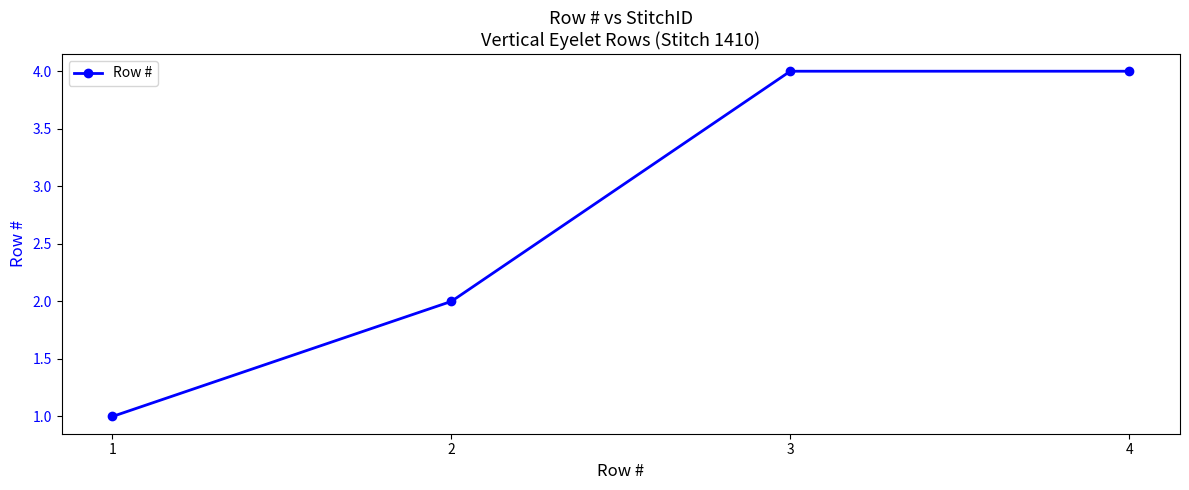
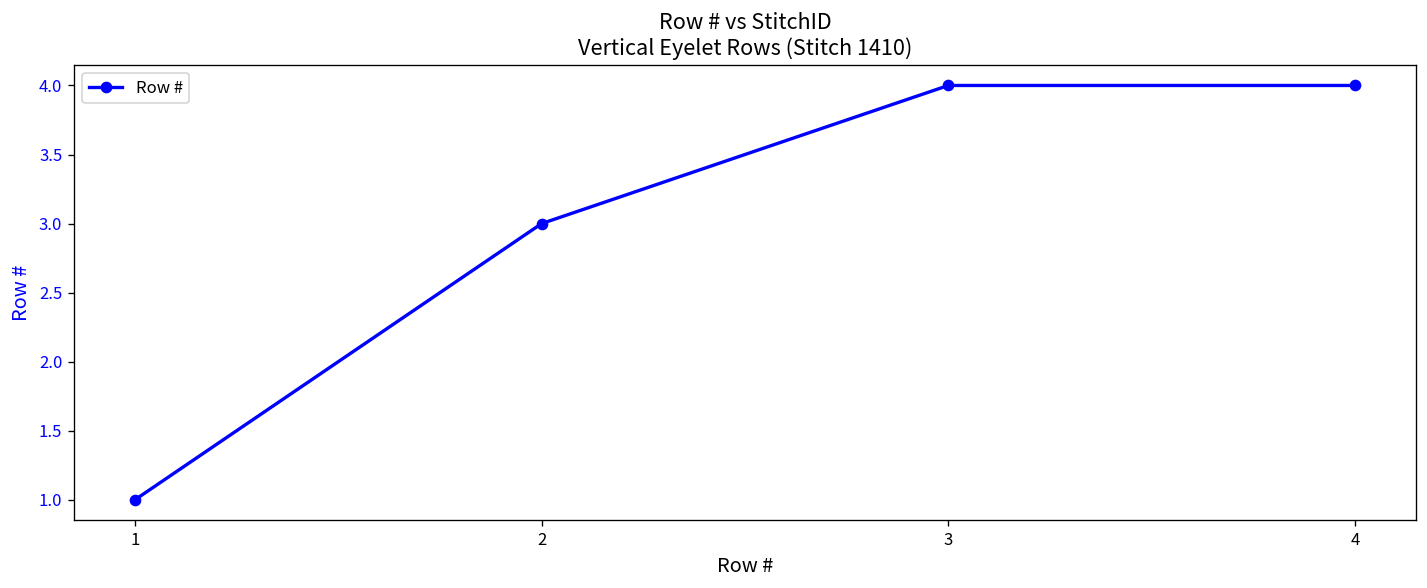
2: 2 -> 3
